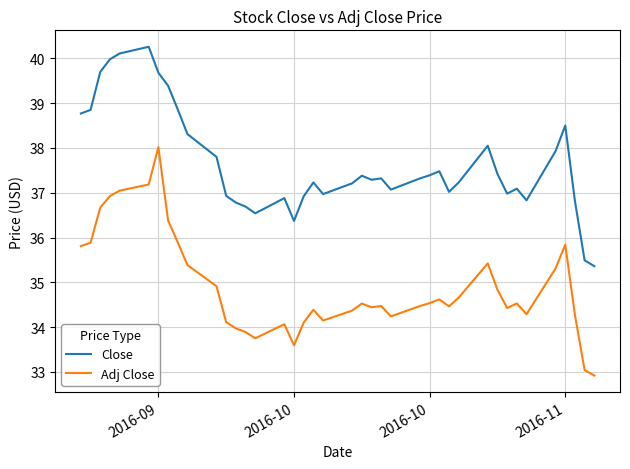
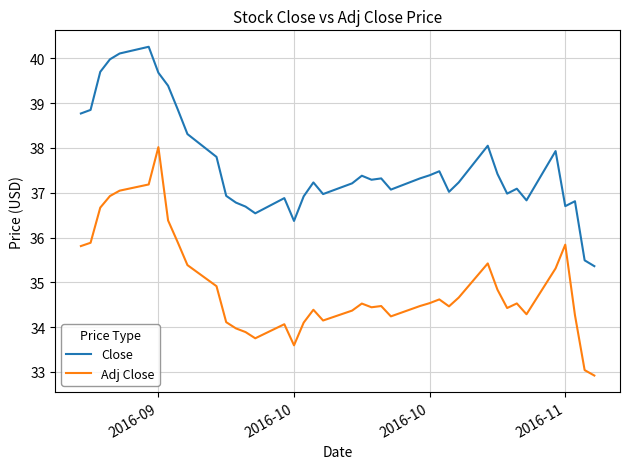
Close, 2016-11: 38.5 -> 36.7
